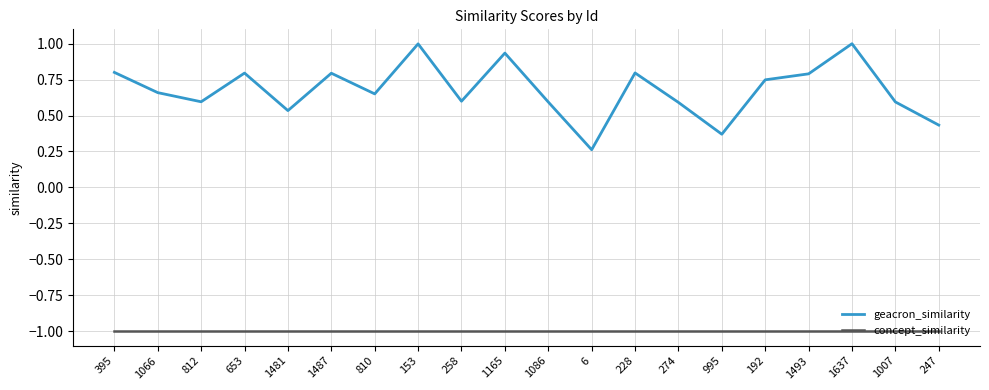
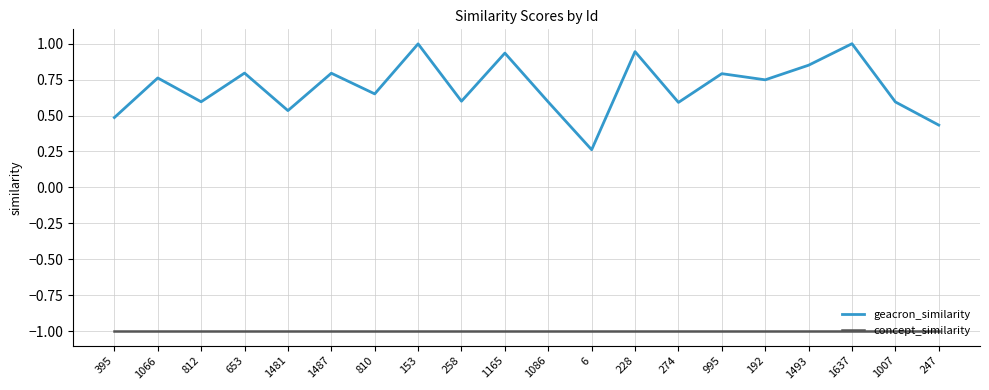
geacron_similarity, 395: 0.80 -> 0.49
geacron_similarity, 1066: 0.66 -> 0.76
geacron_similarity, 228: 0.80 -> 0.94
geacron_similarity, 995: 0.37 -> 0.79
geacron_similarity, 1493: 0.79 -> 0.85
